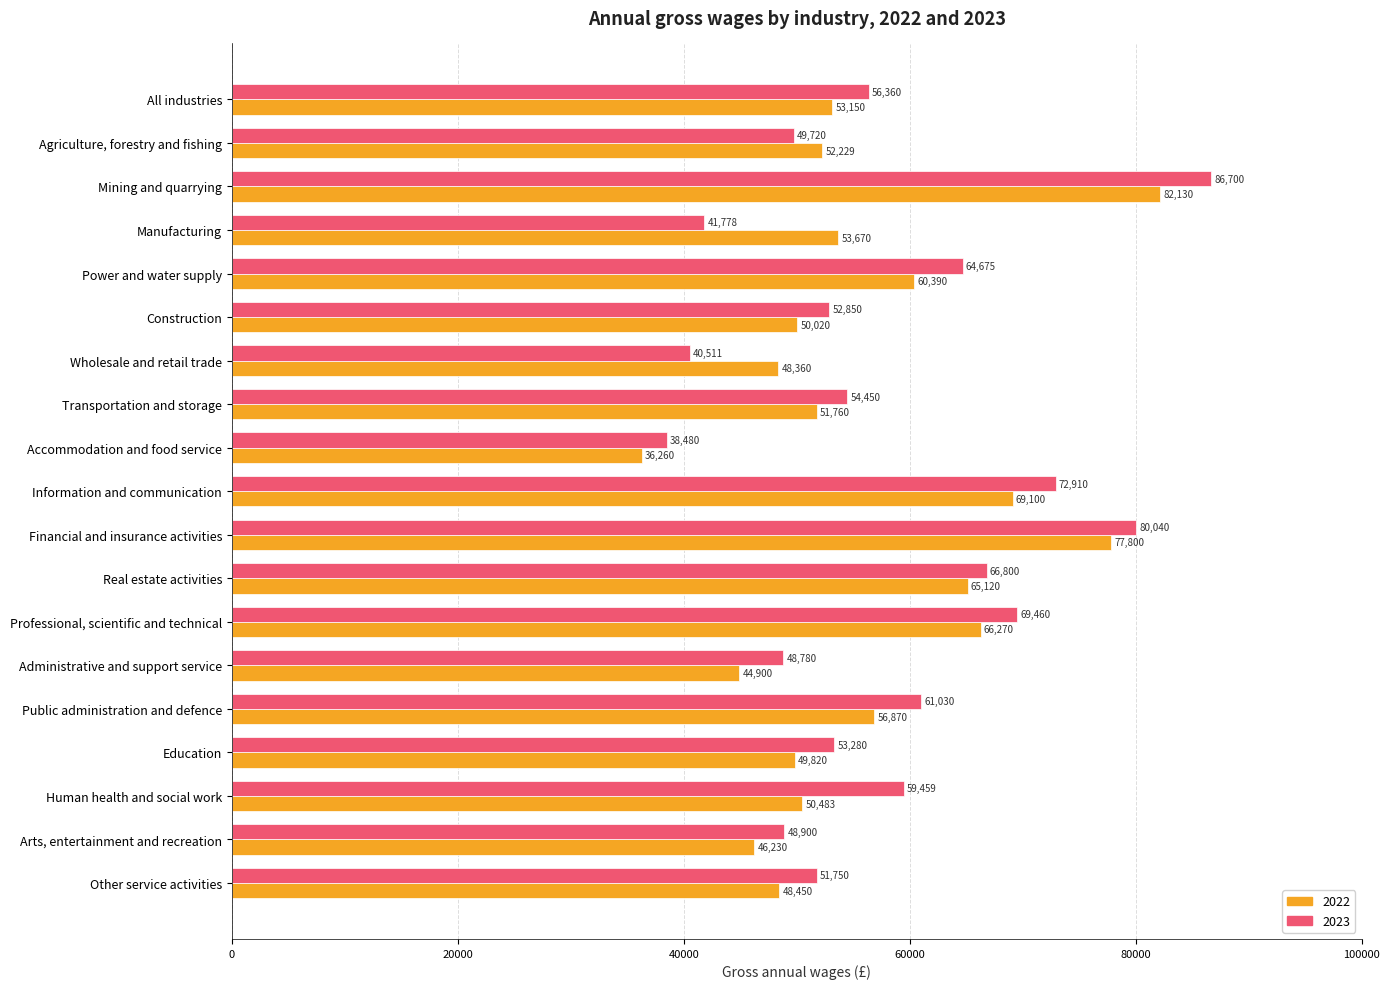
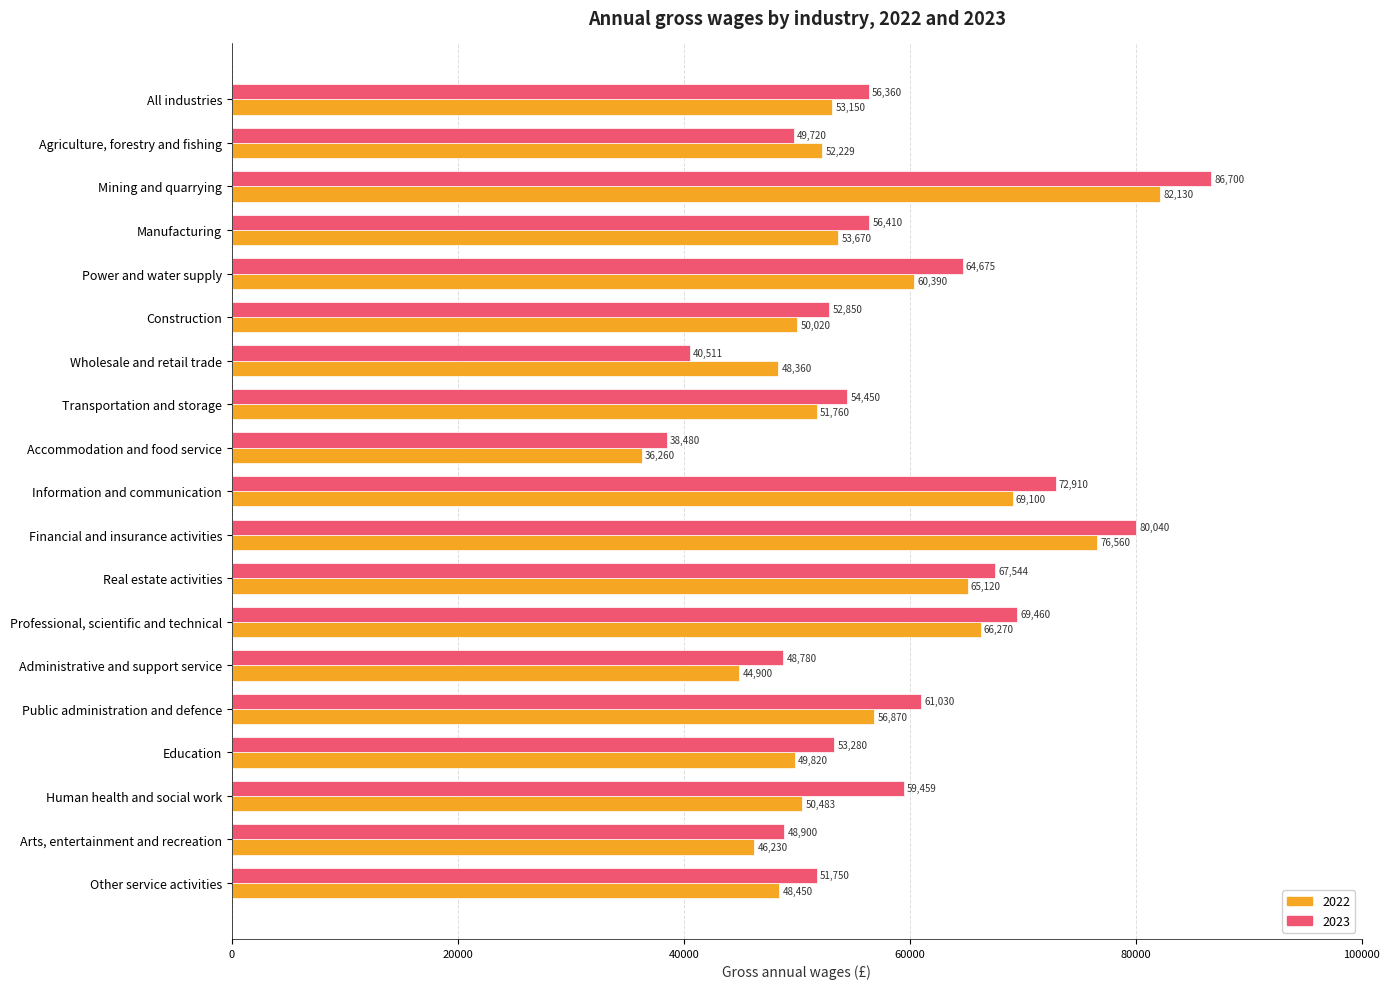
2023, Manufacturing: 41,778 -> 56,410
2022, Financial and insurance activities: 77,800 -> 76,560
2023, Real estate activities: 66,800 -> 67,544
